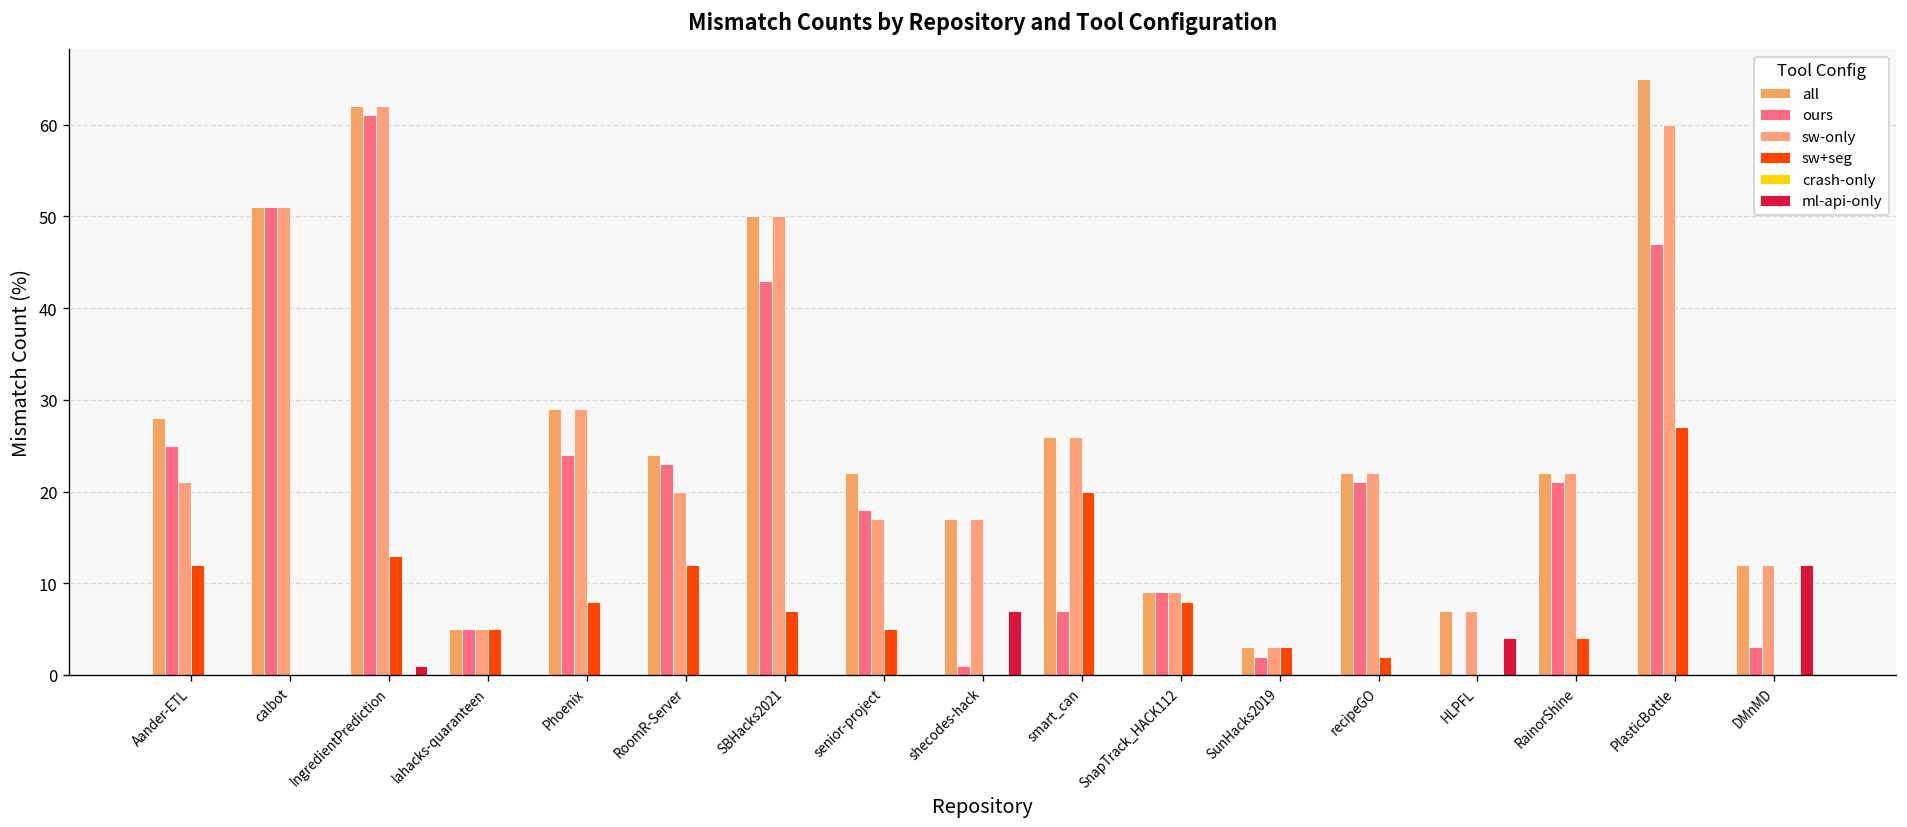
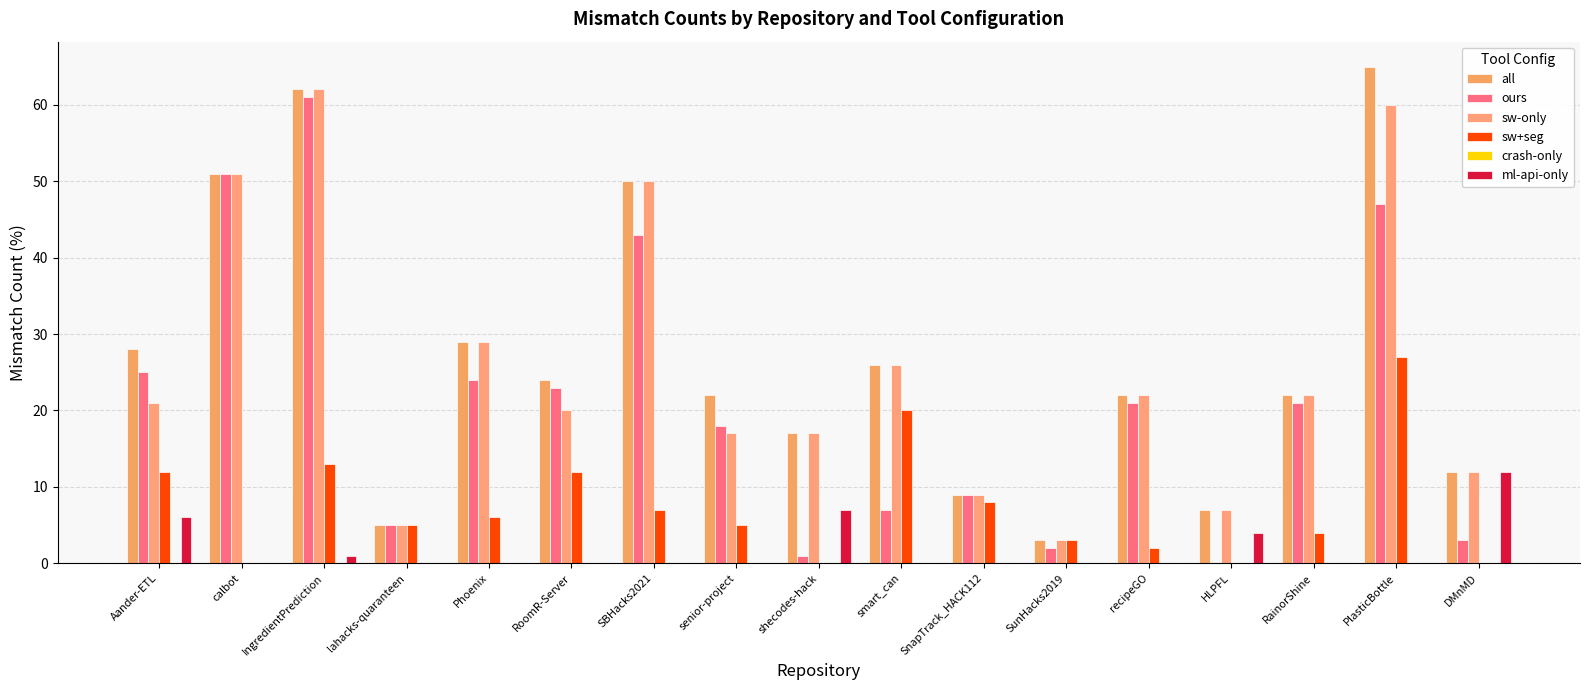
ml-api-only, Aander-ETL: 0 -> 6
sw+seg, Phoenix: 8 -> 6
